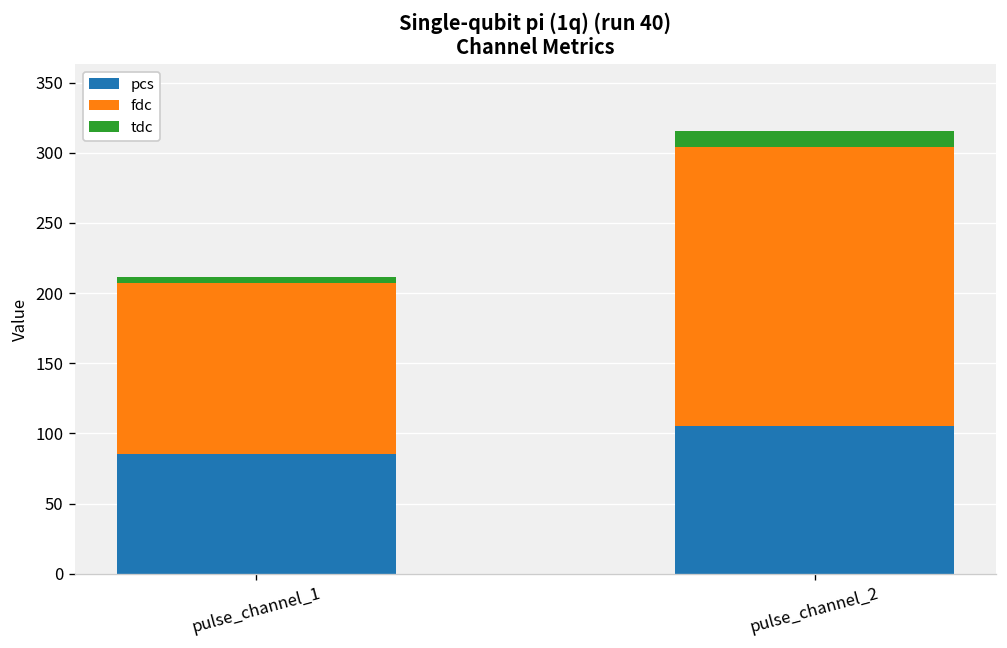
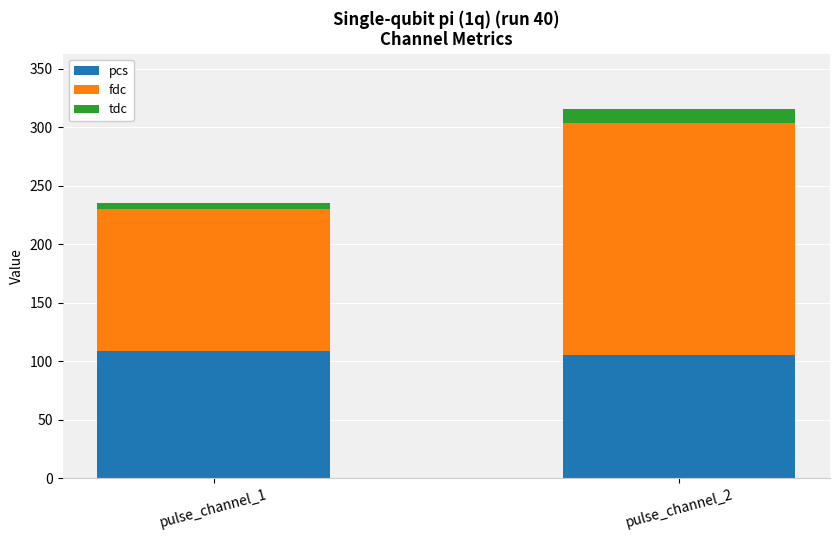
pcs, pulse_channel_1: 85 -> 109
